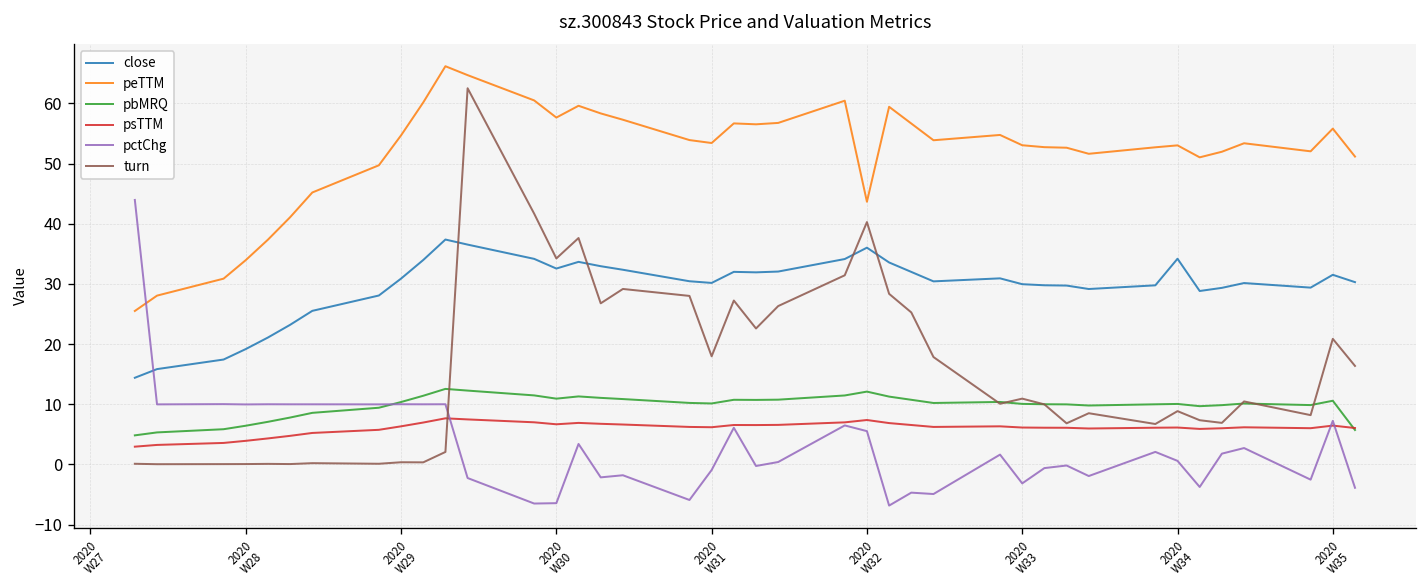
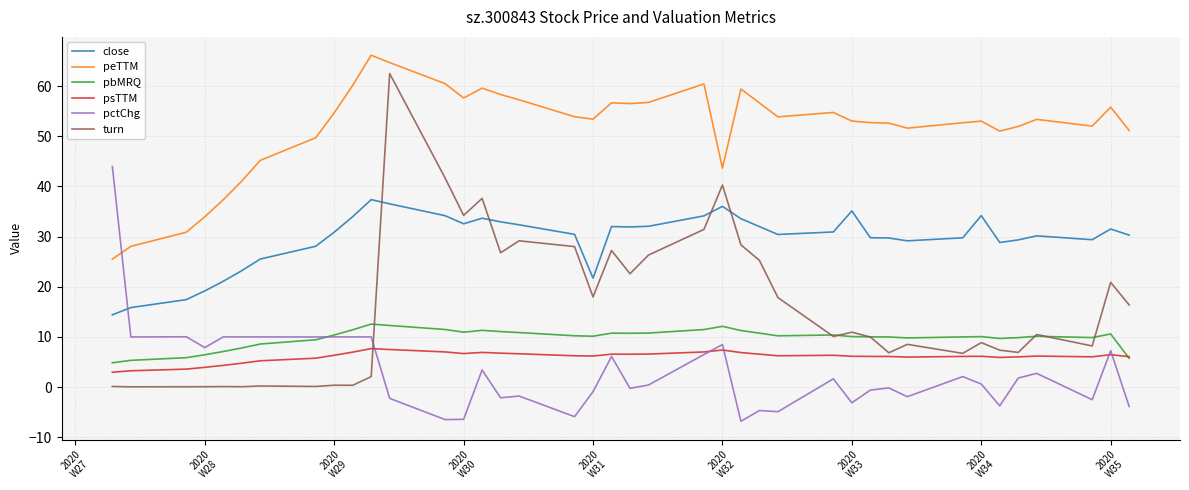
pctChg, 2020 W28: 10 -> 8
close, 2020 W31: 30 -> 22
pctChg, 2020 W32: 6 -> 8
close, 2020 W33: 30 -> 35
